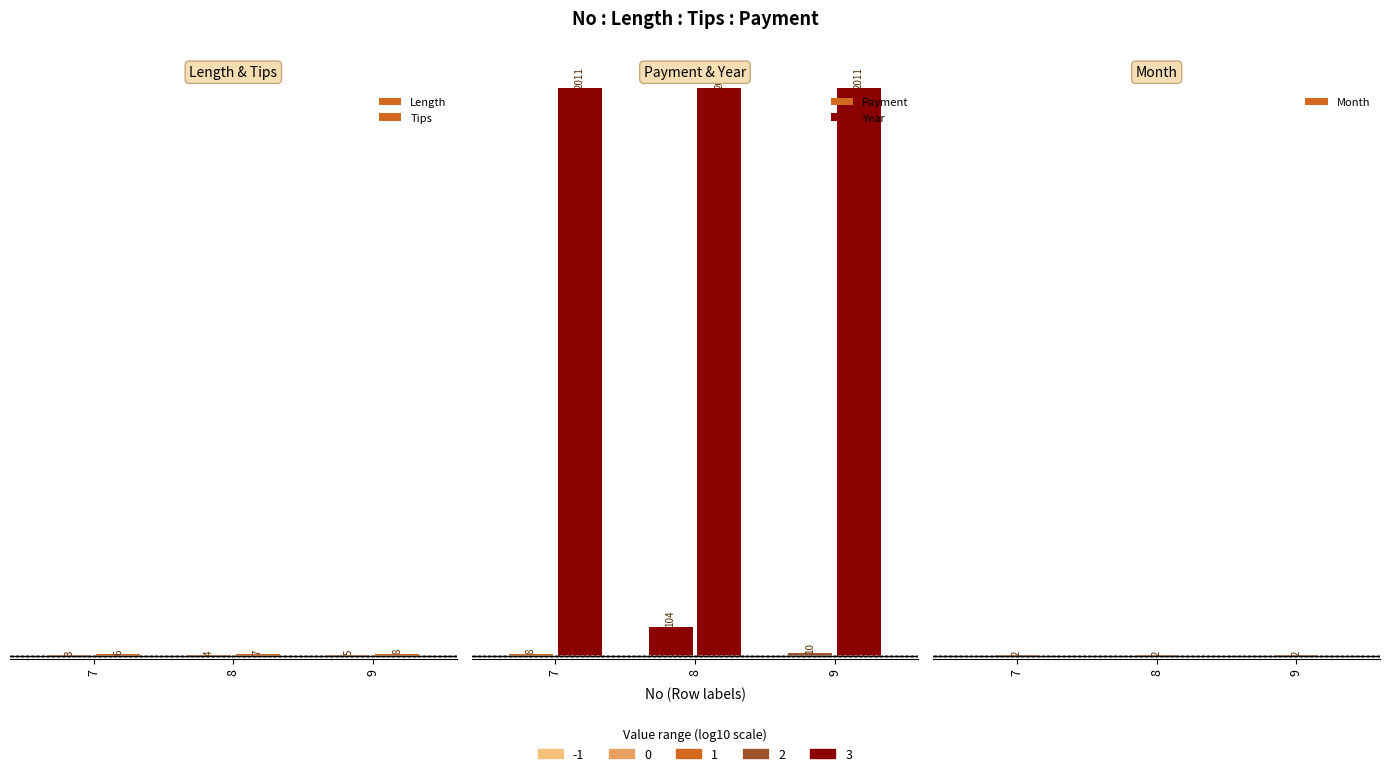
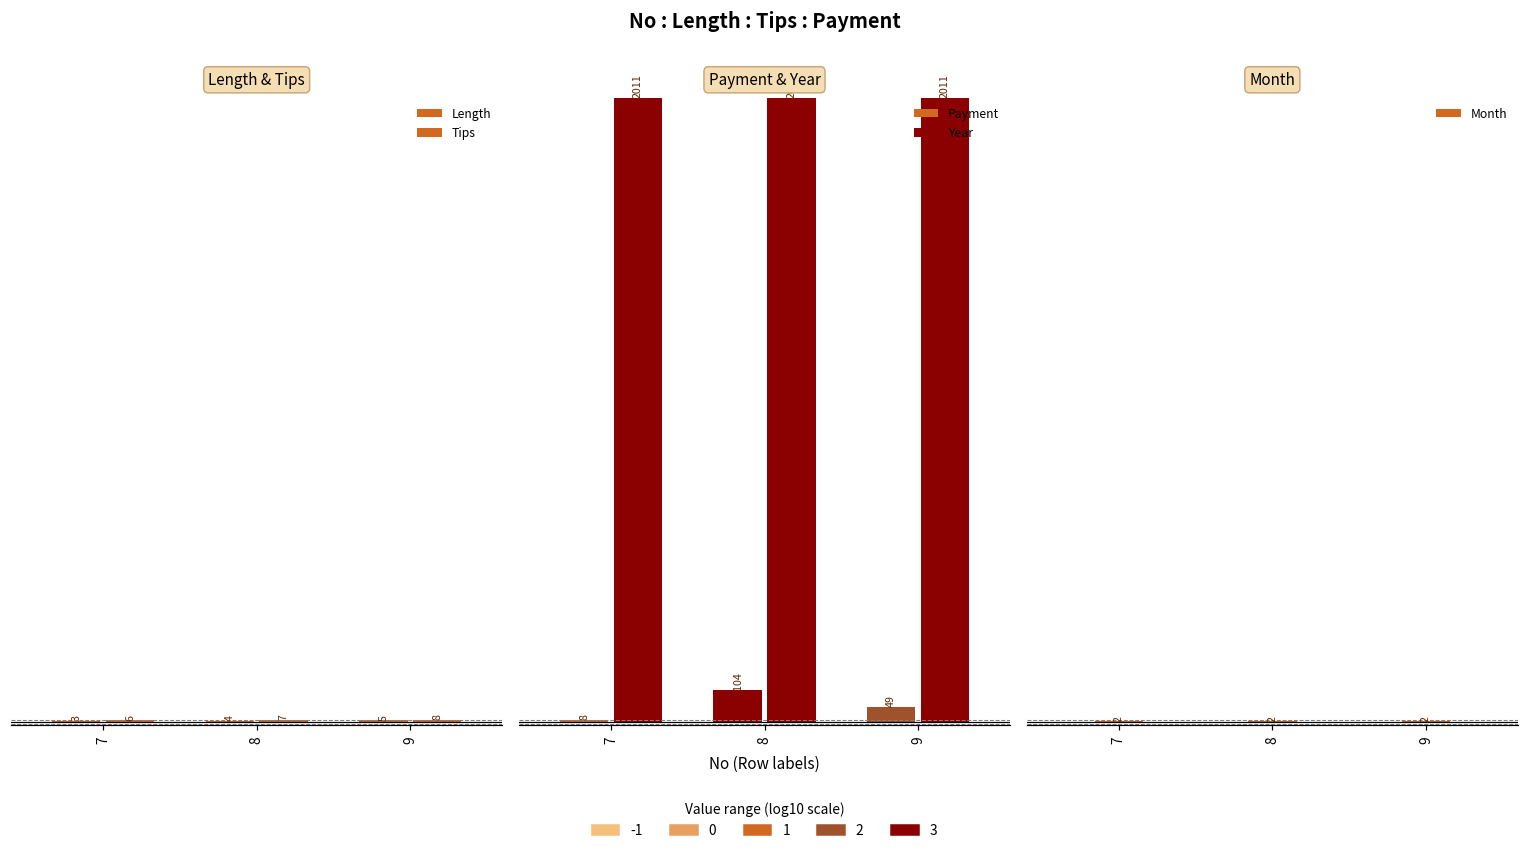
Payment & Year, Payment, 9: 10 -> 49
